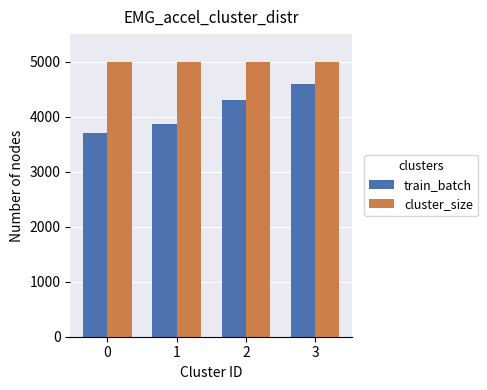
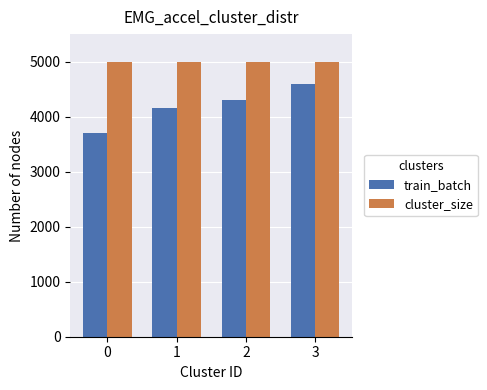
train_batch, 1: 3900 -> 4200
